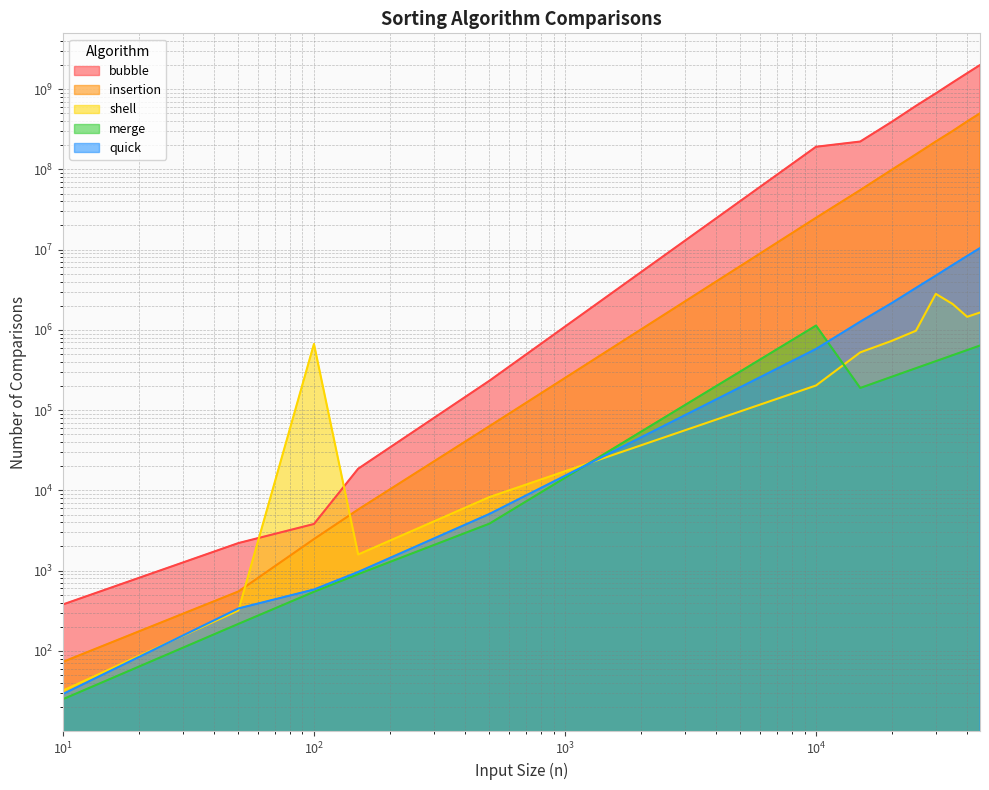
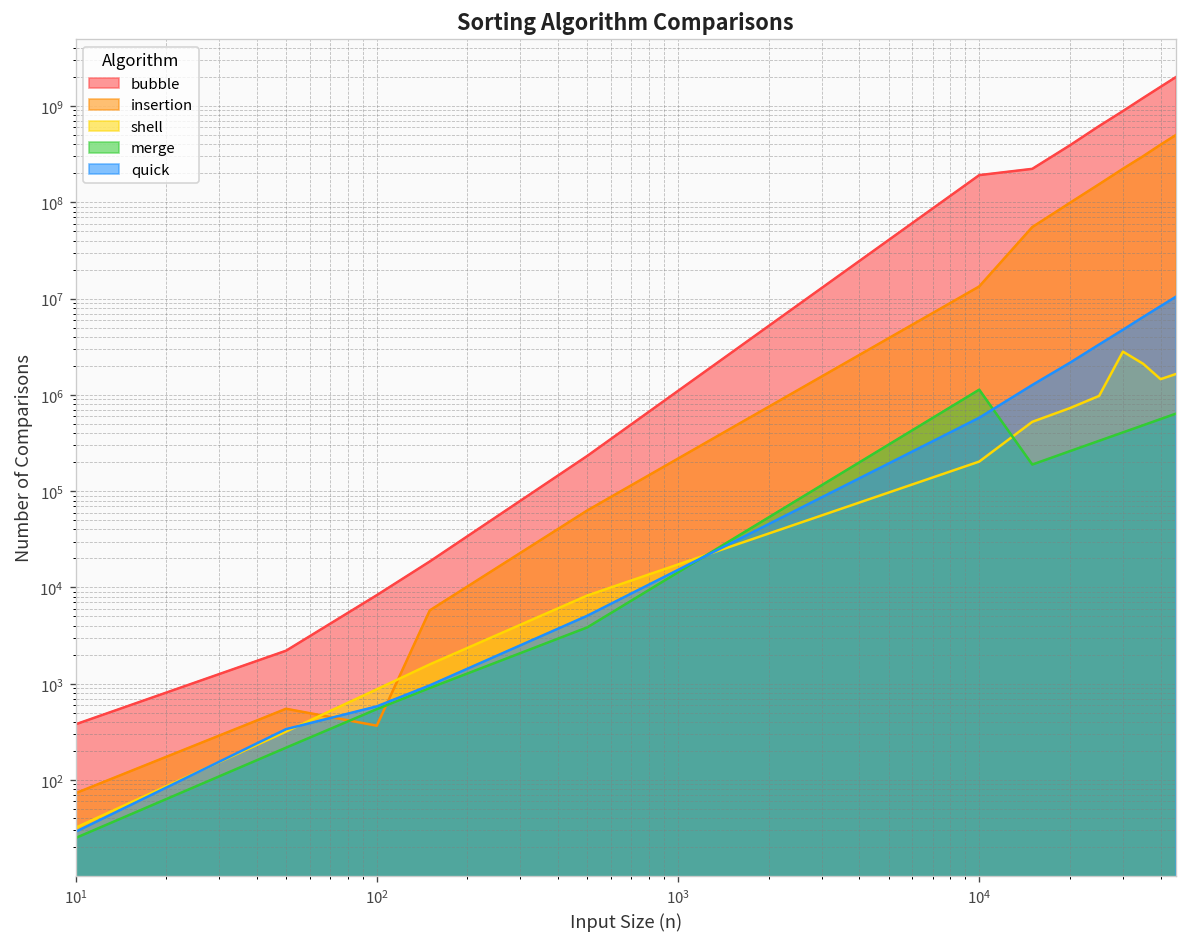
bubble, 10^2: 4000 -> 8000
insertion, 10^2: 2500 -> 400
shell, 10^2: 700000 -> 900
insertion, 10^4: 25000000 -> 13000000
